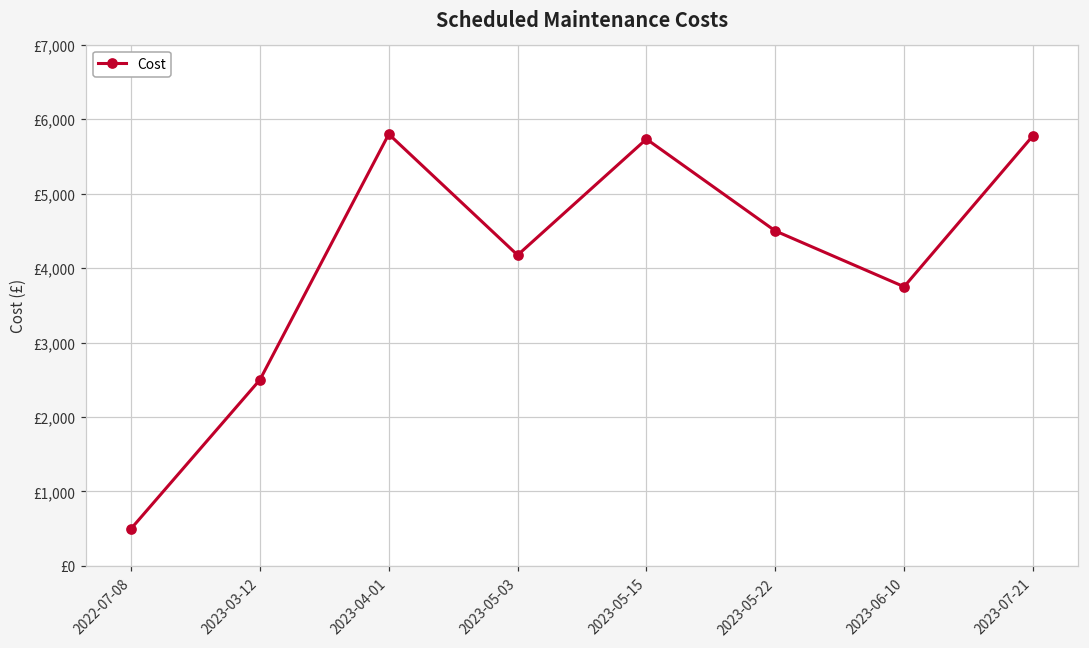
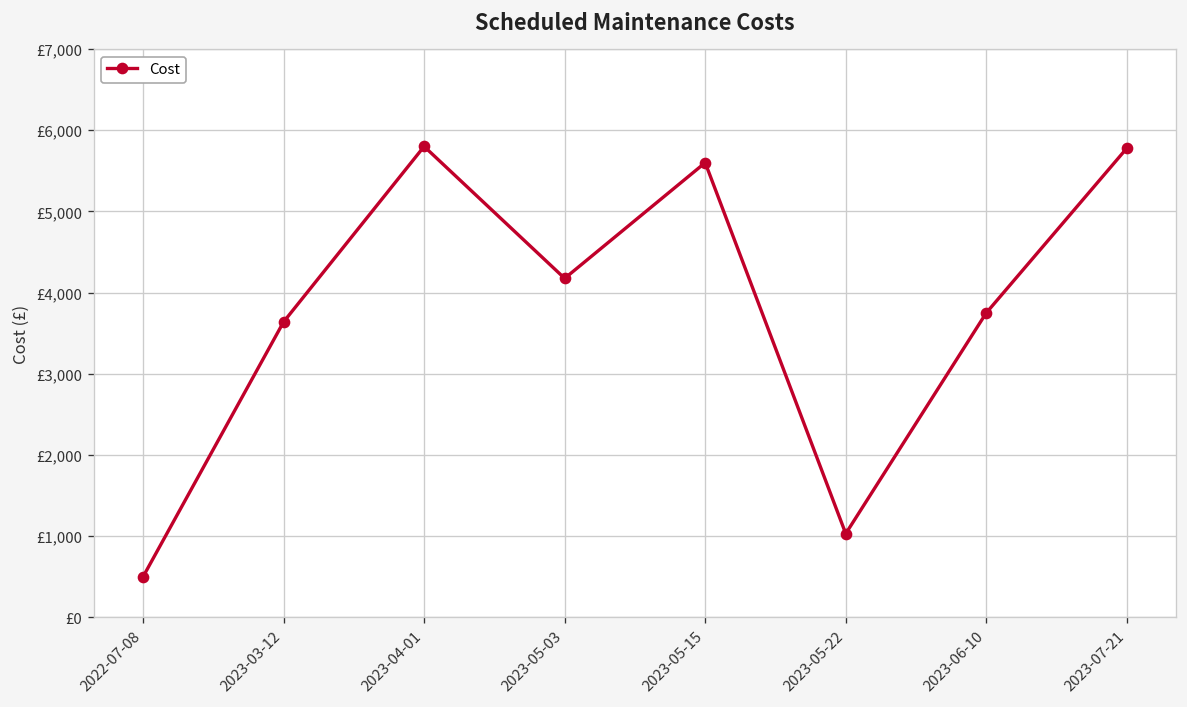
2023-03-12: £2,500 -> £3,600
2023-05-15: £5,700 -> £5,600
2023-05-22: £4,500 -> £1,000
